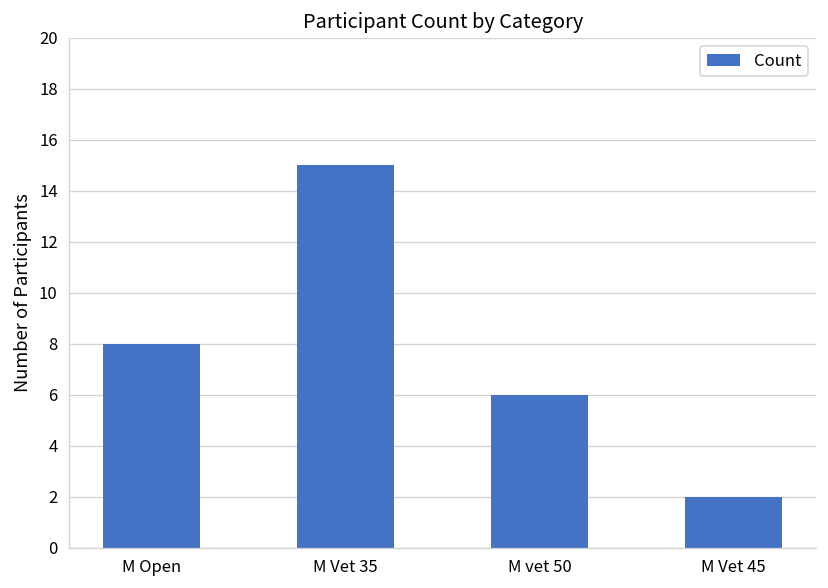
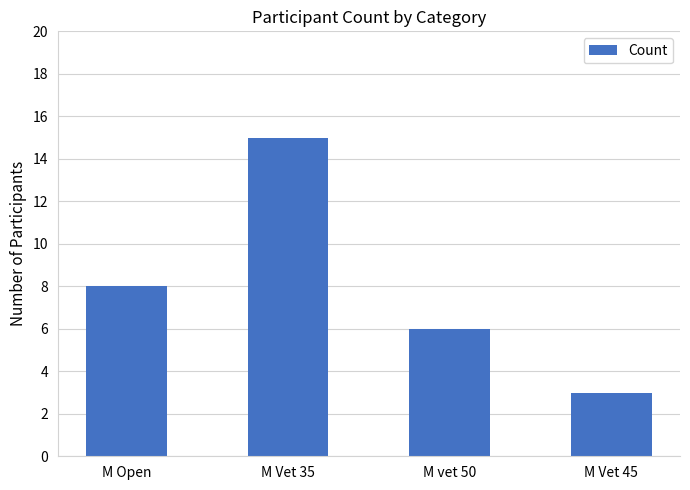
M Vet 45: 2 -> 3
